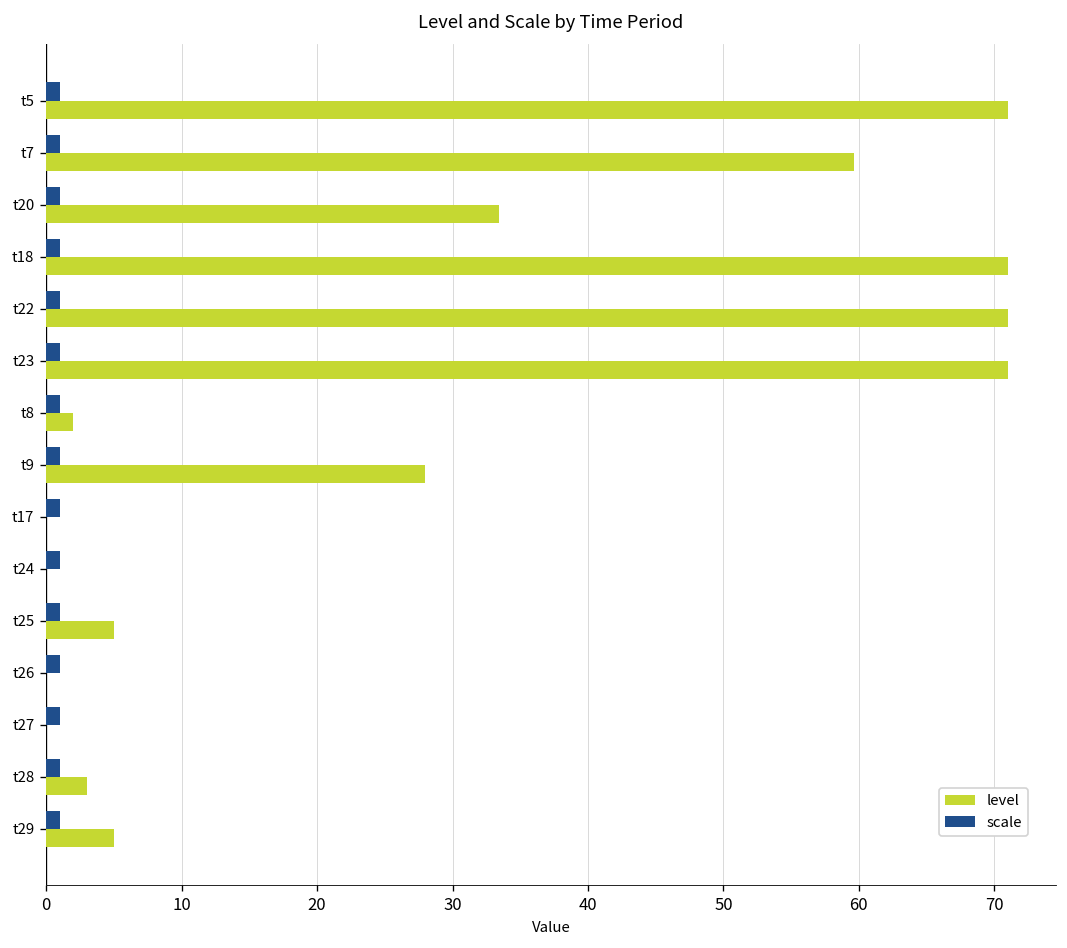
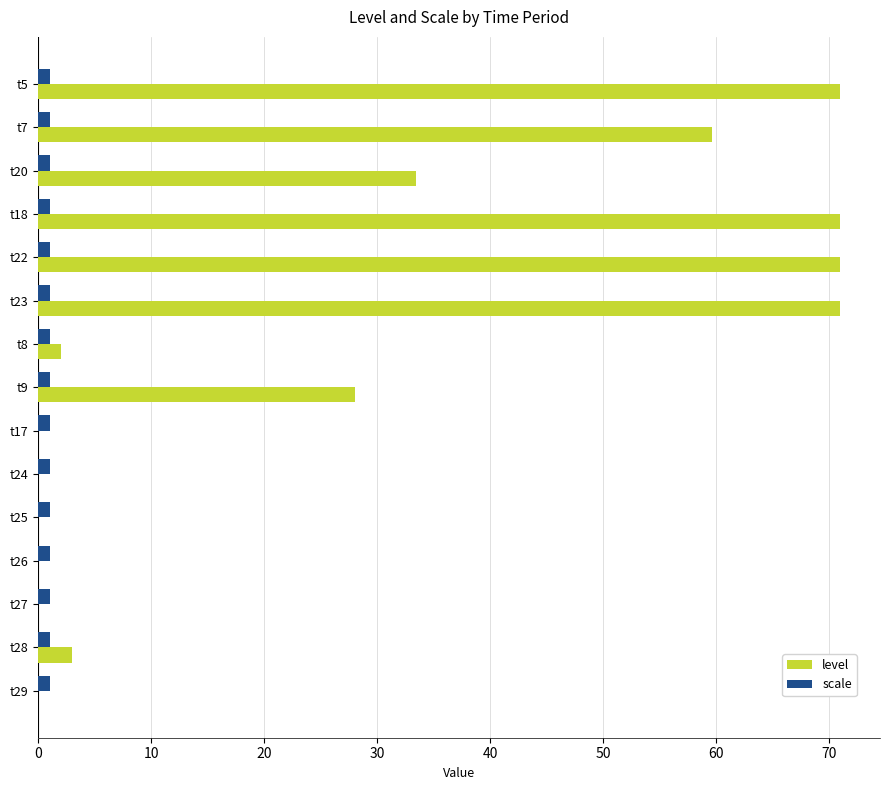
level, t25: 5 -> 0
level, t29: 5 -> 0
